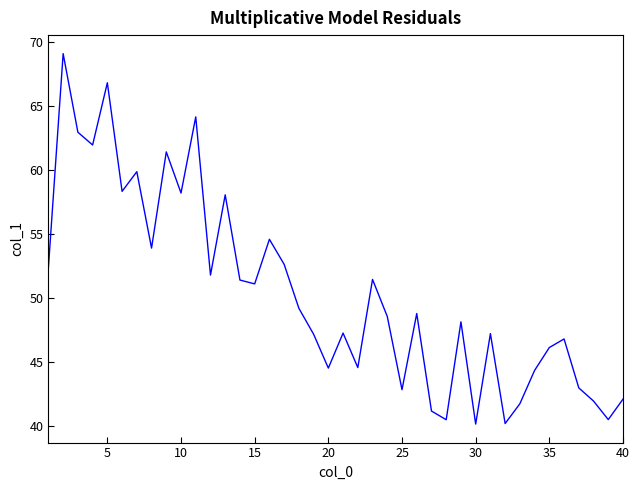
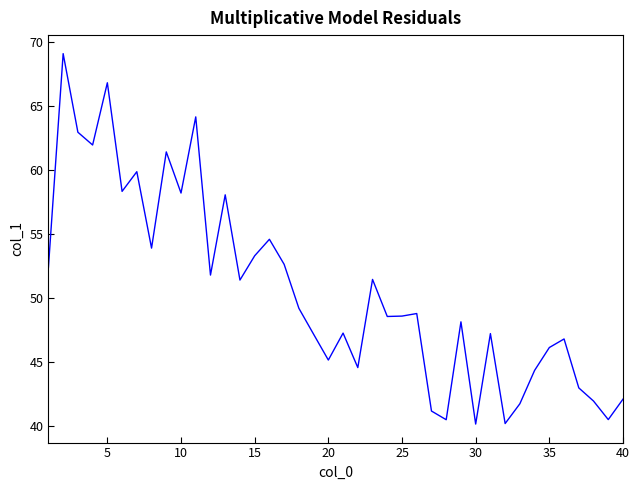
15: 51.1 -> 53.3
20: 44.5 -> 45.1
25: 42.8 -> 48.6
